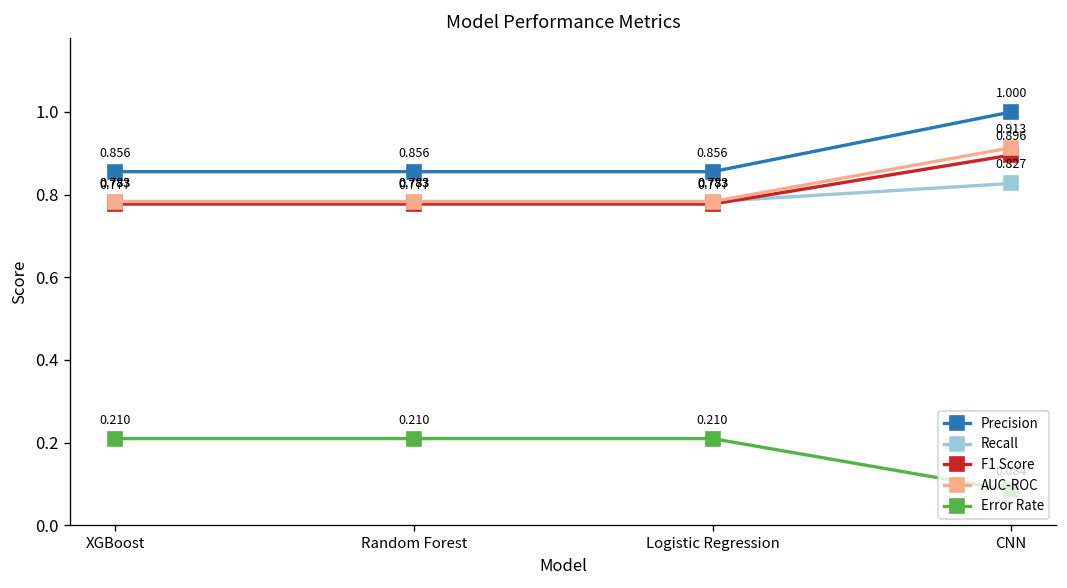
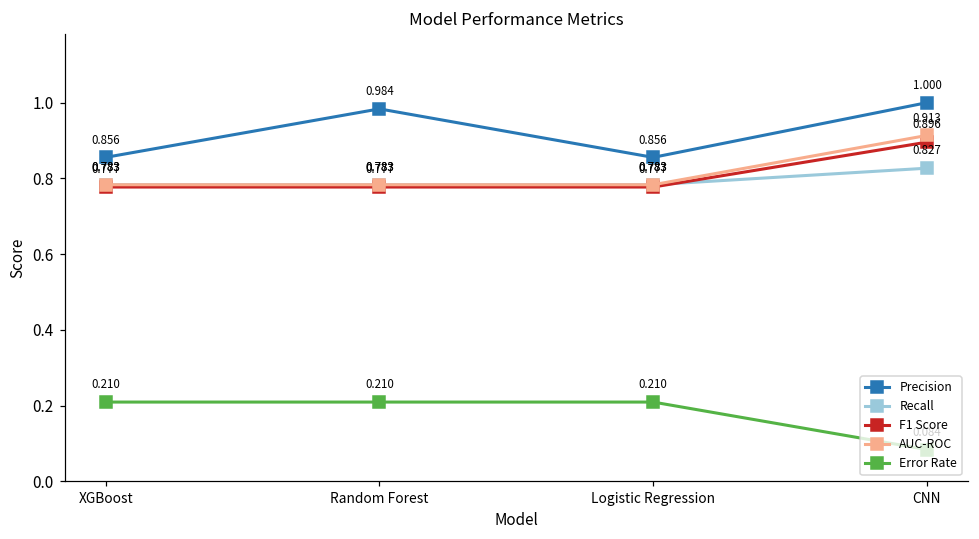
Precision, Random Forest: 0.856 -> 0.984
